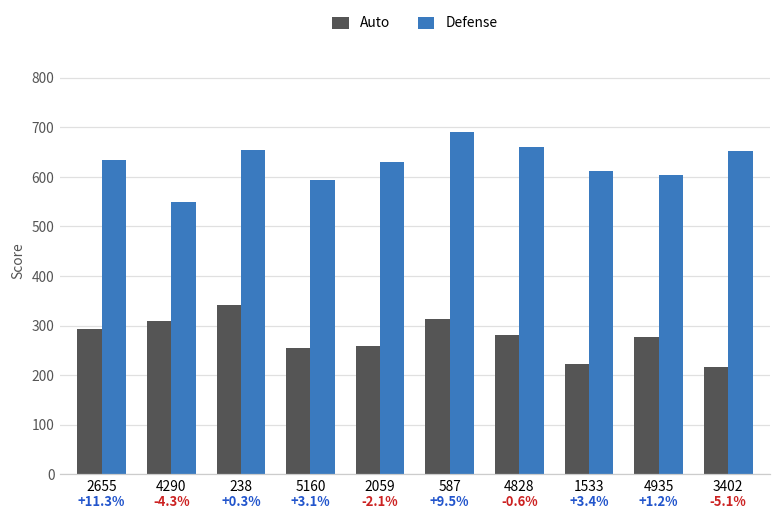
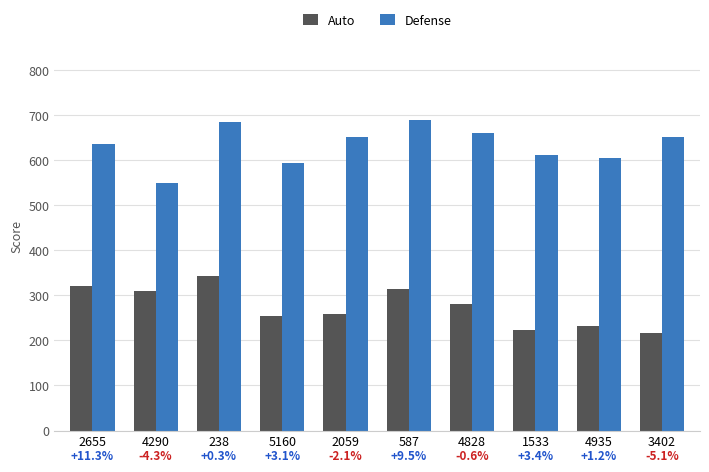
Auto, 2655: 290 -> 320
Defense, 238: 650 -> 690
Defense, 2059: 630 -> 650
Auto, 4935: 280 -> 230
